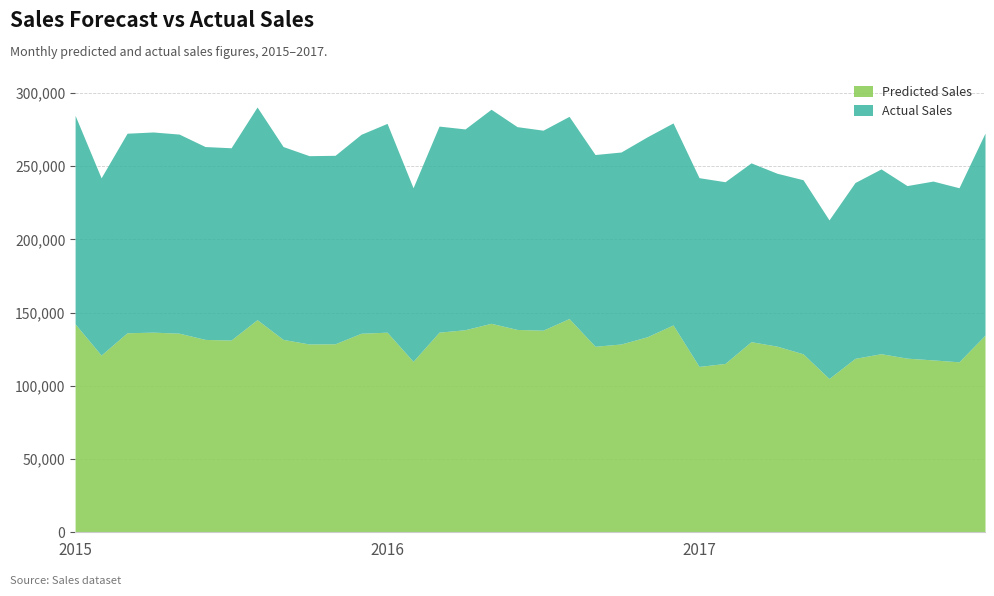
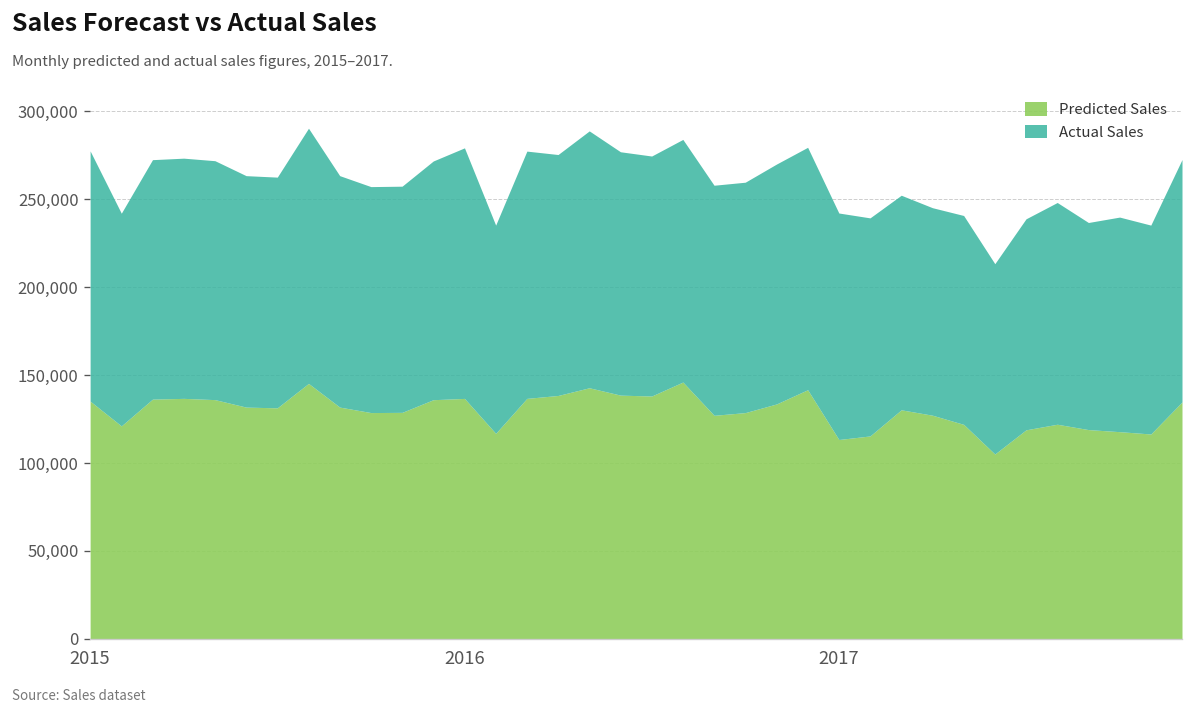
Predicted Sales, 2015: 142,000 -> 135,000
